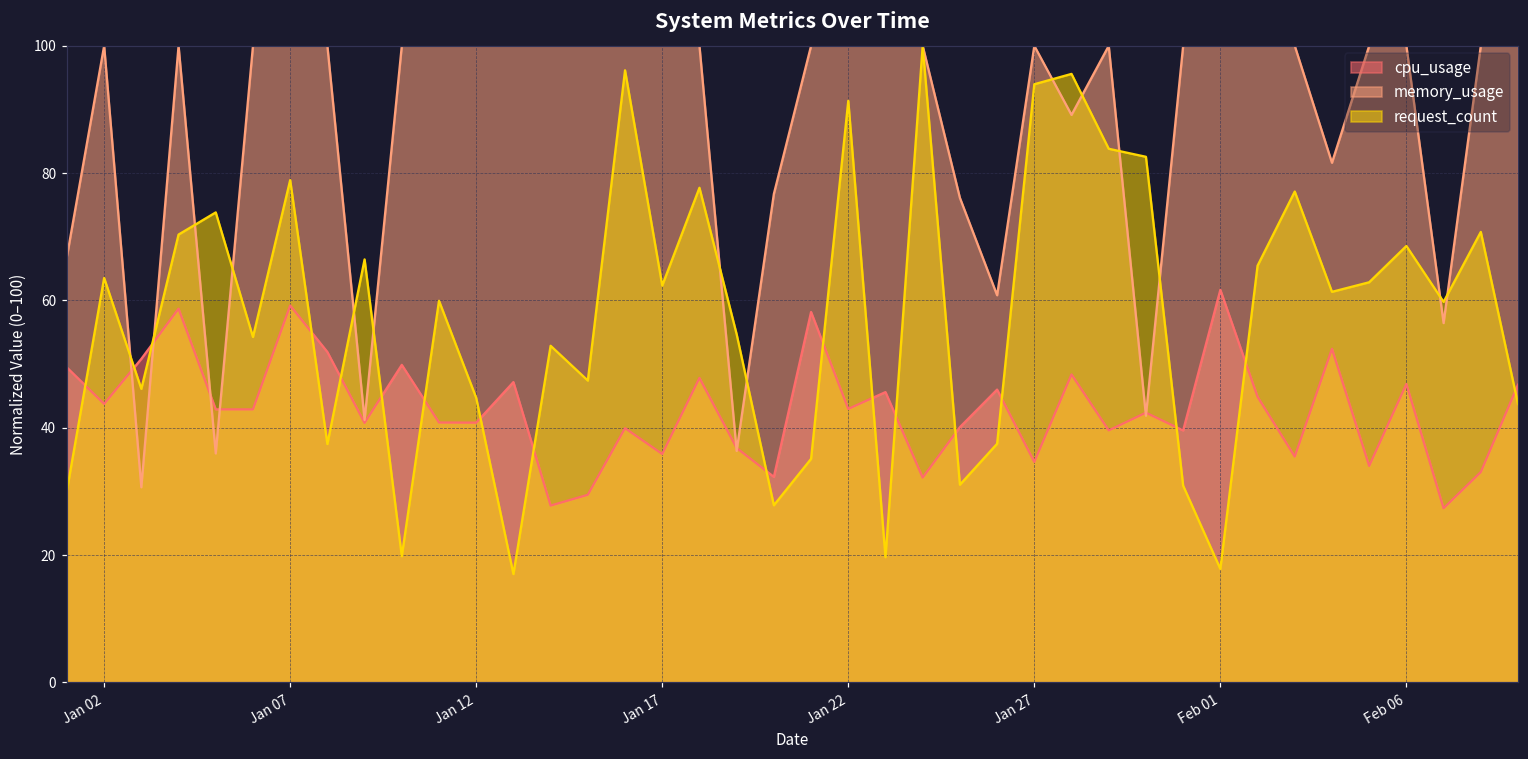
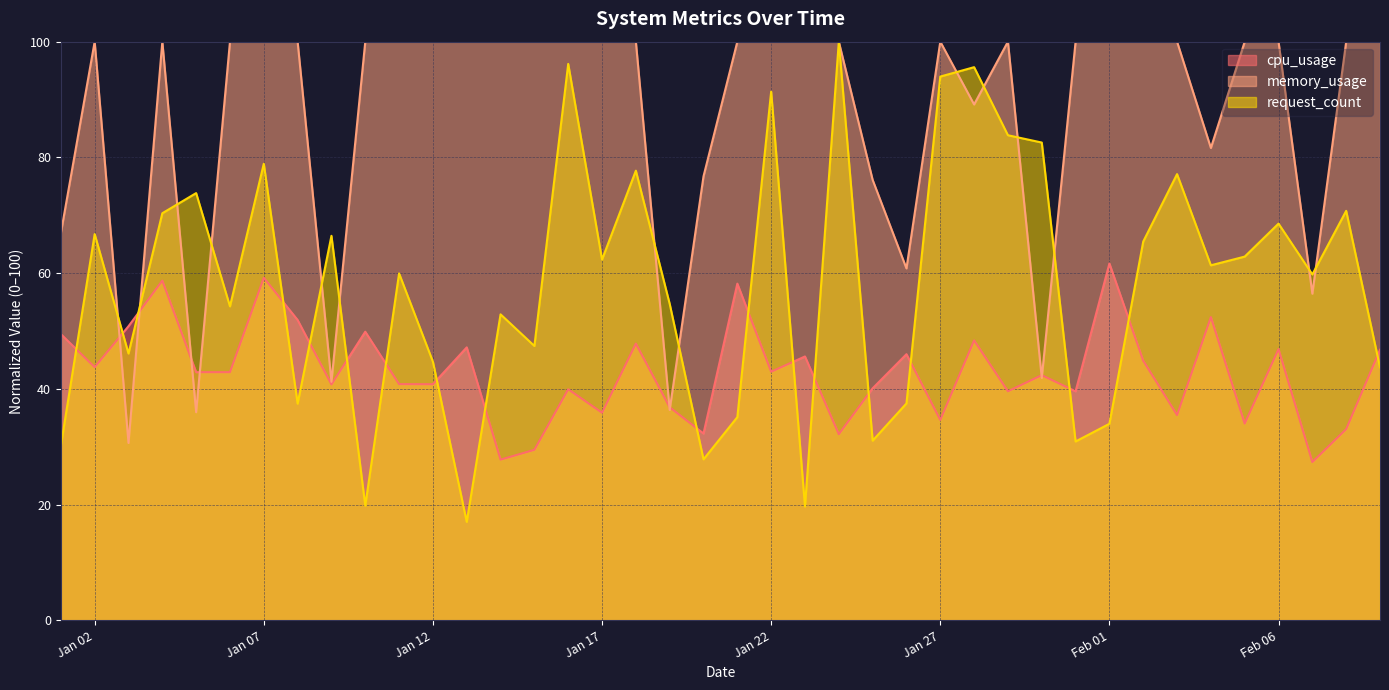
request_count, Jan 02: 64 -> 67
request_count, Feb 01: 18 -> 34
